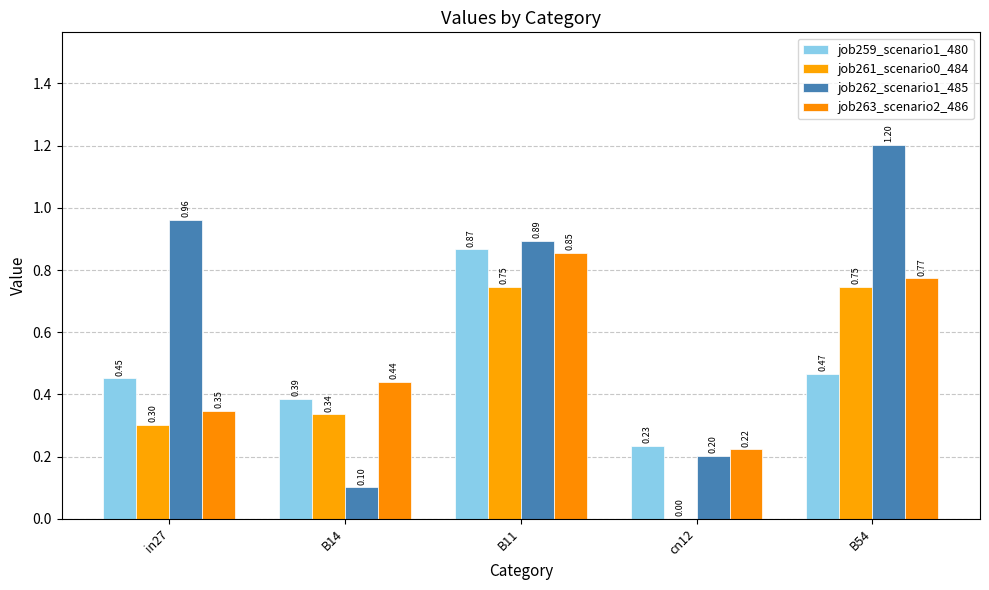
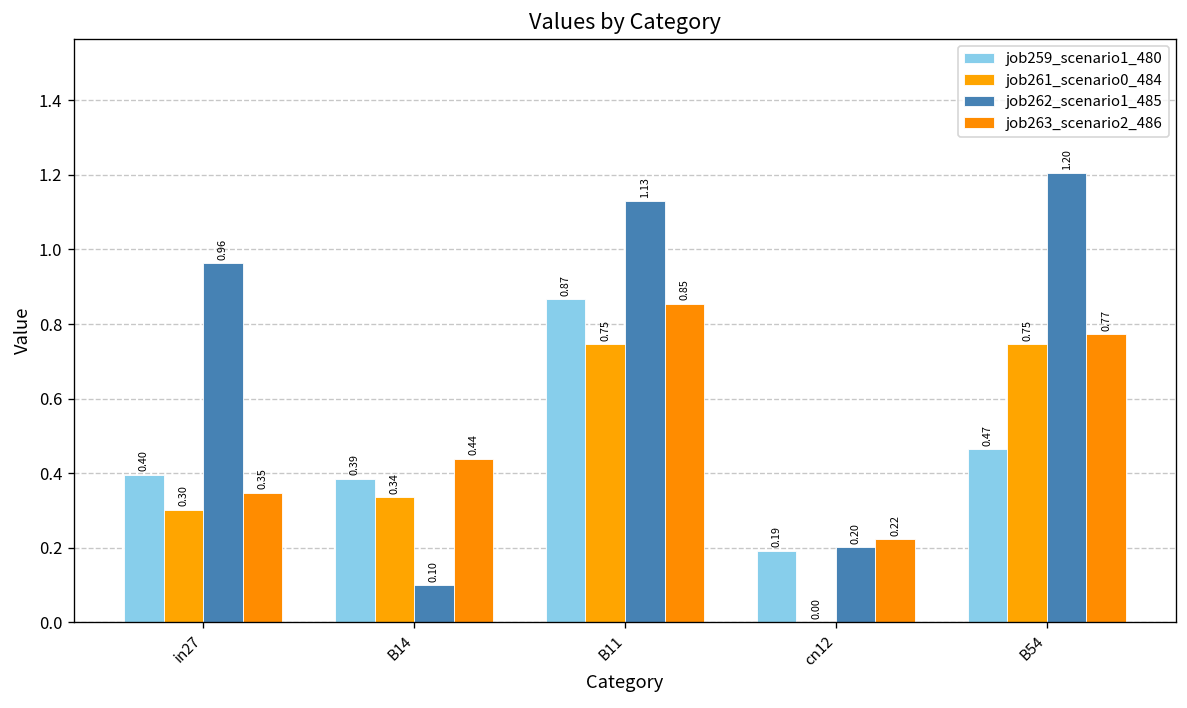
job259_scenario1_480, in27: 0.45 -> 0.40
job262_scenario1_485, B11: 0.89 -> 1.13
job259_scenario1_480, cn12: 0.23 -> 0.19
